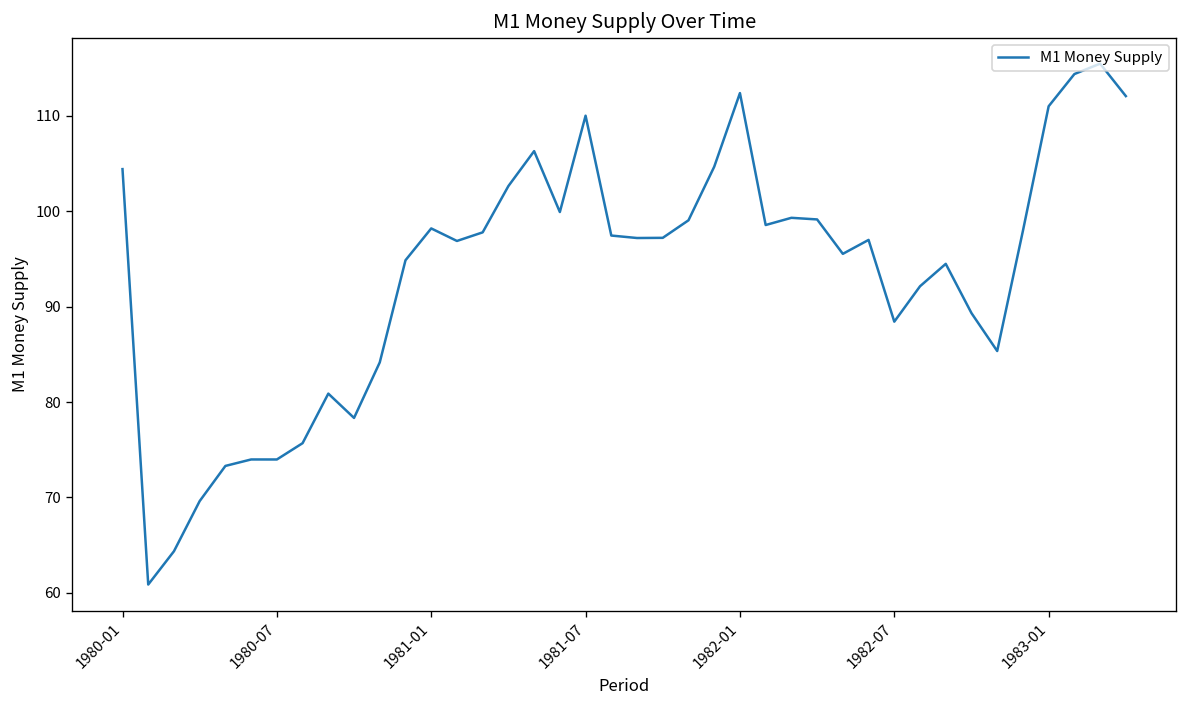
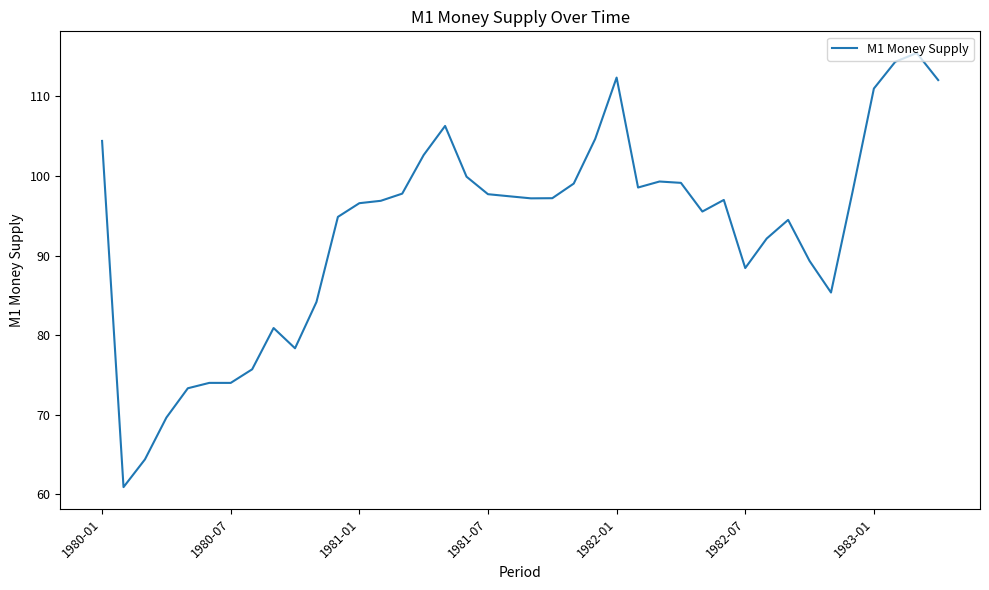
1981-01: 98 -> 97
1981-07: 110 -> 98
